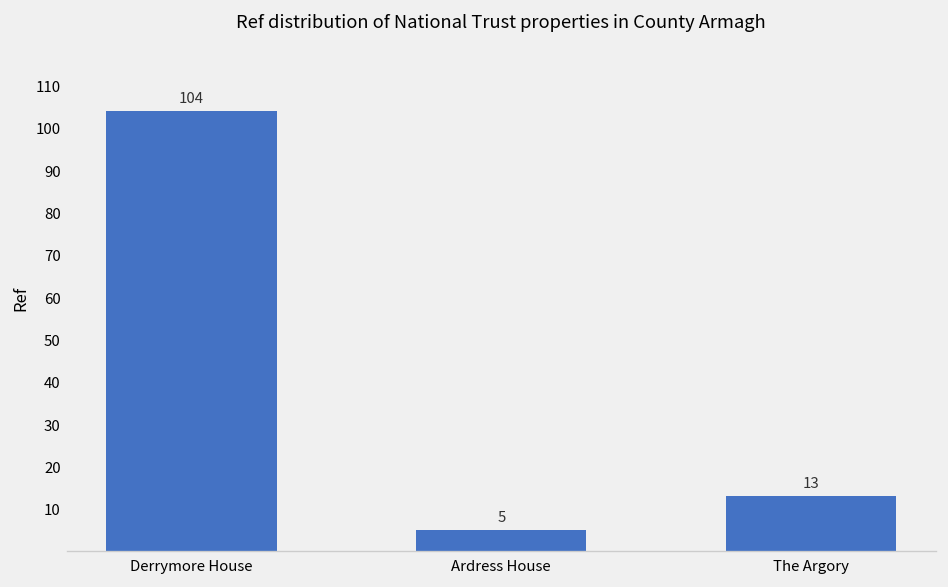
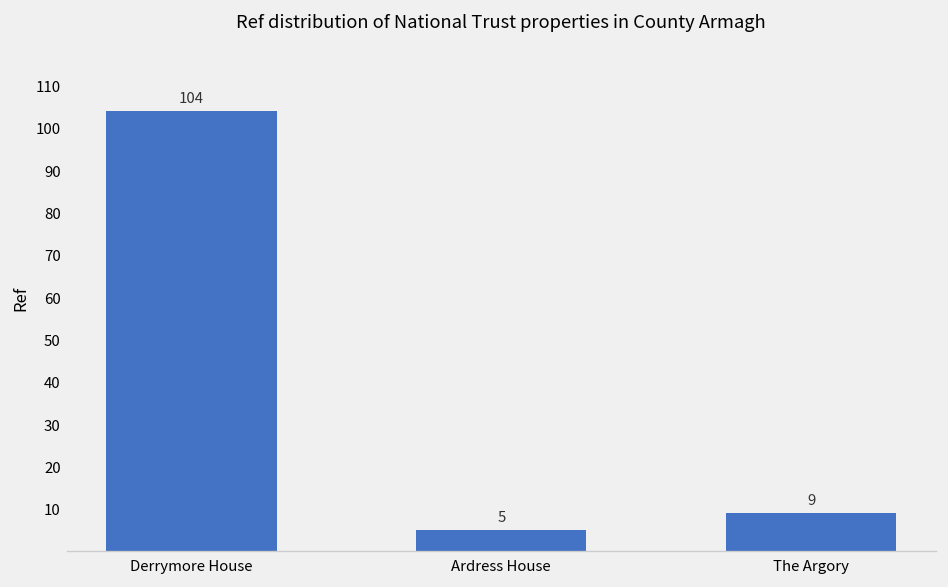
The Argory: 13 -> 9
